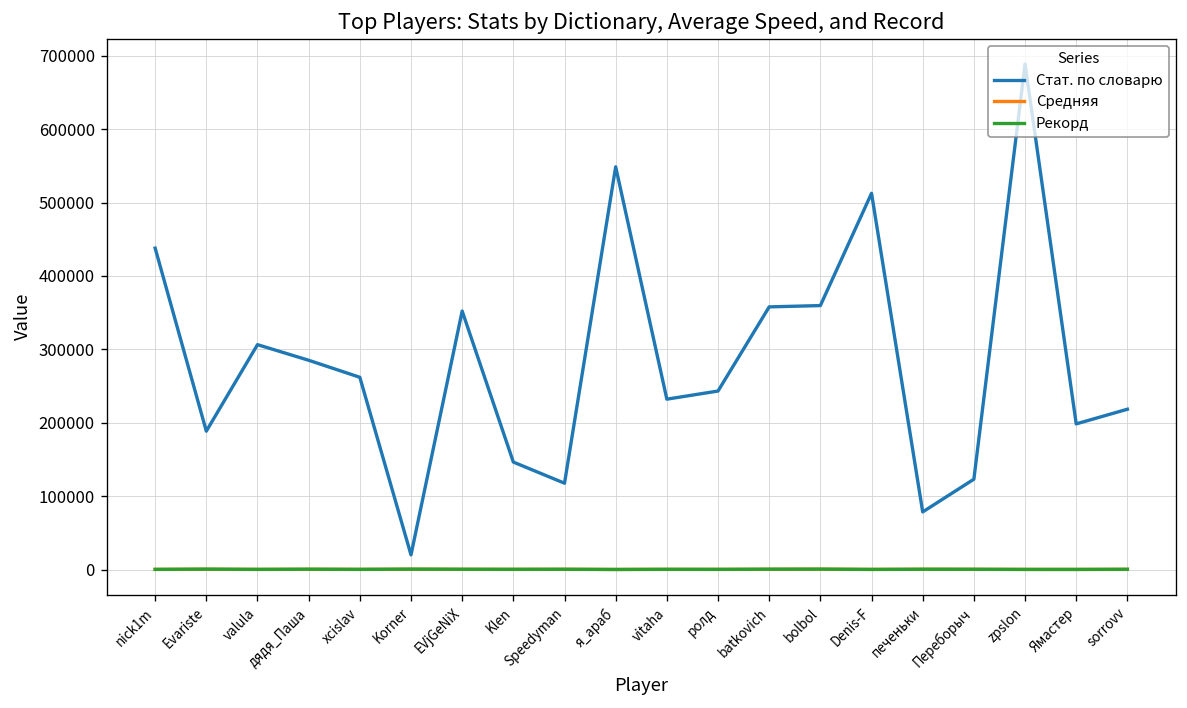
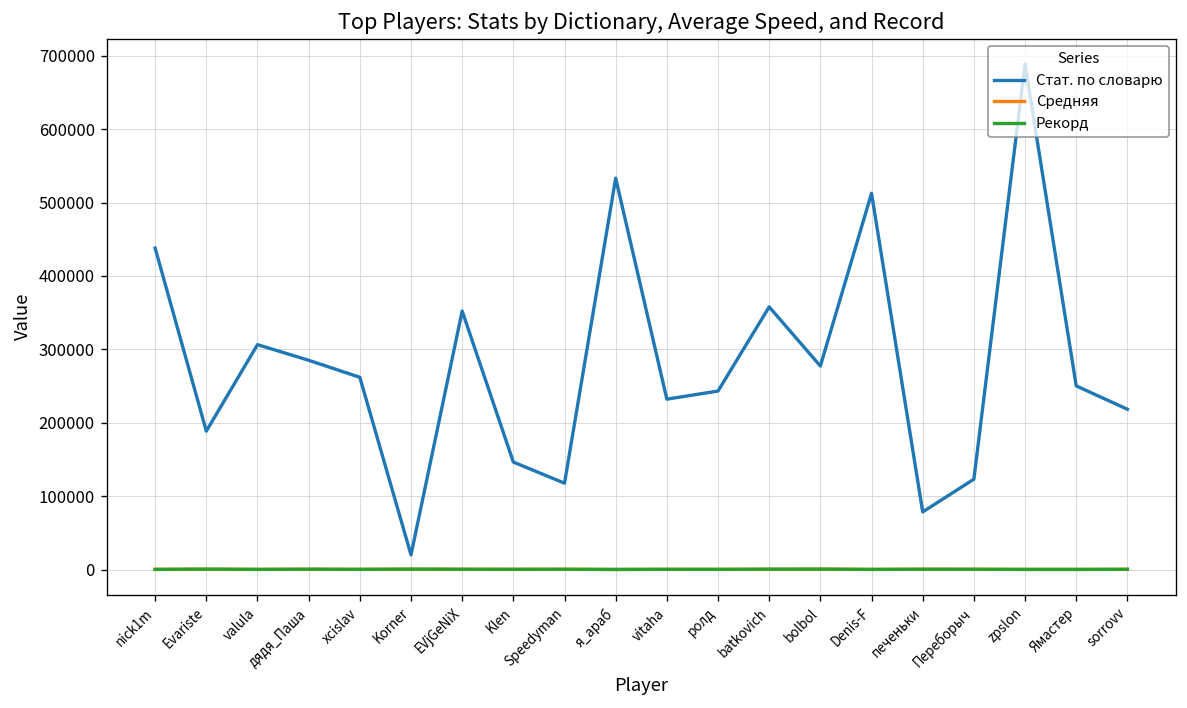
Стат. по словарю, я_араб: 550000 -> 530000
Стат. по словарю, bolbol: 360000 -> 280000
Стат. по словарю, Ямастер: 200000 -> 250000
